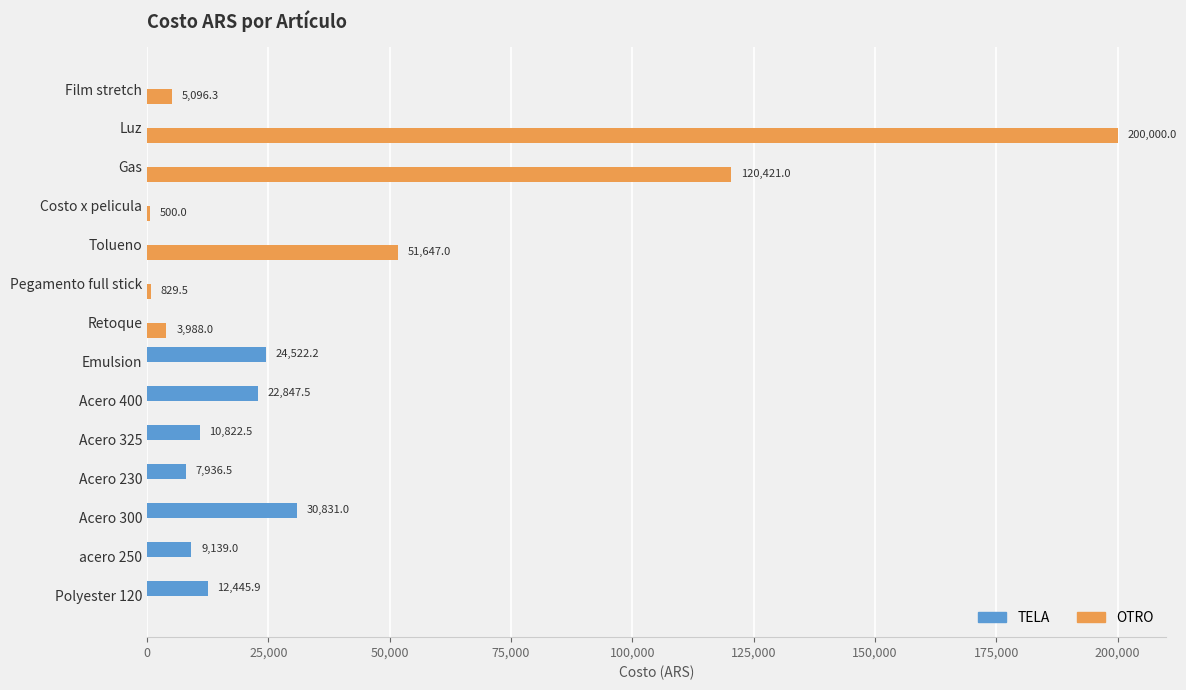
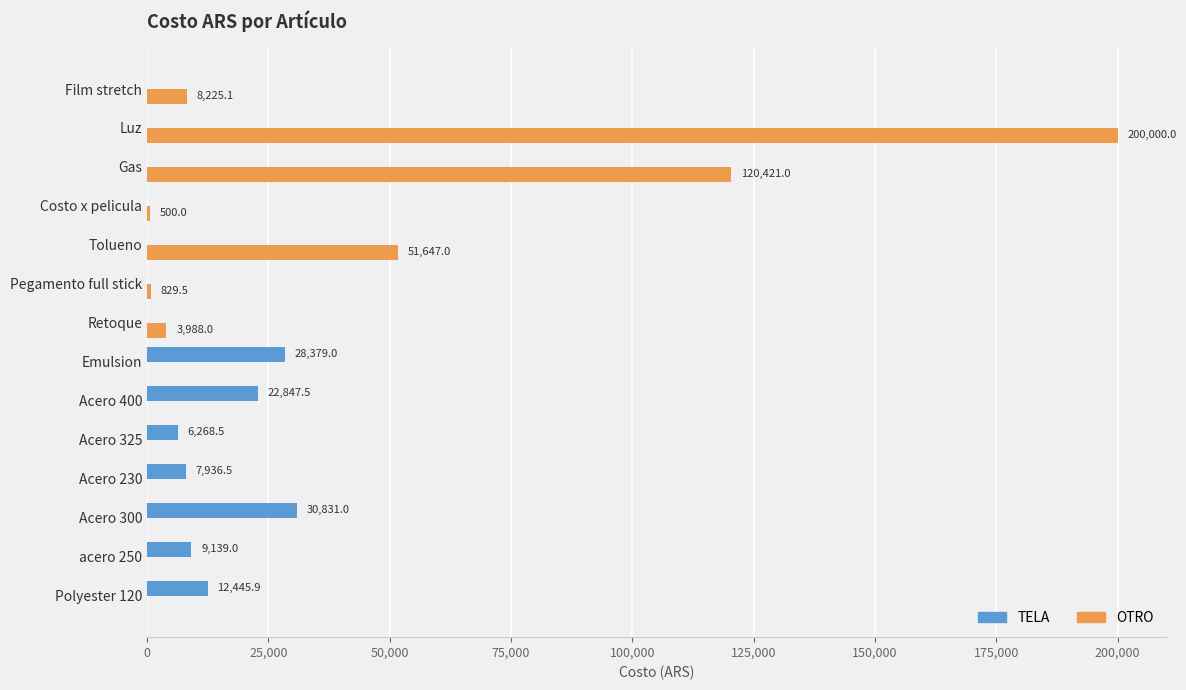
OTRO, Film stretch: 5,096.3 -> 8,225.1
TELA, Emulsion: 24,522.2 -> 28,379.0
TELA, Acero 325: 10,822.5 -> 6,268.5
